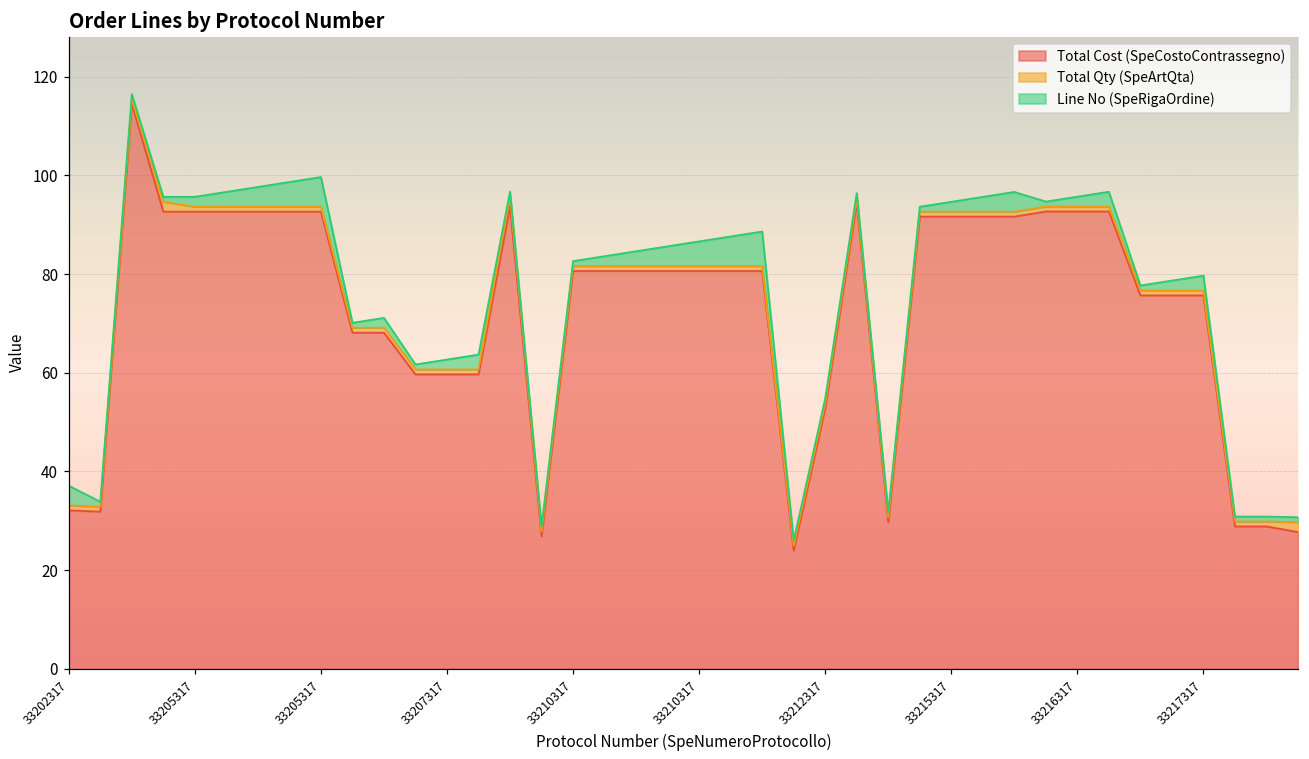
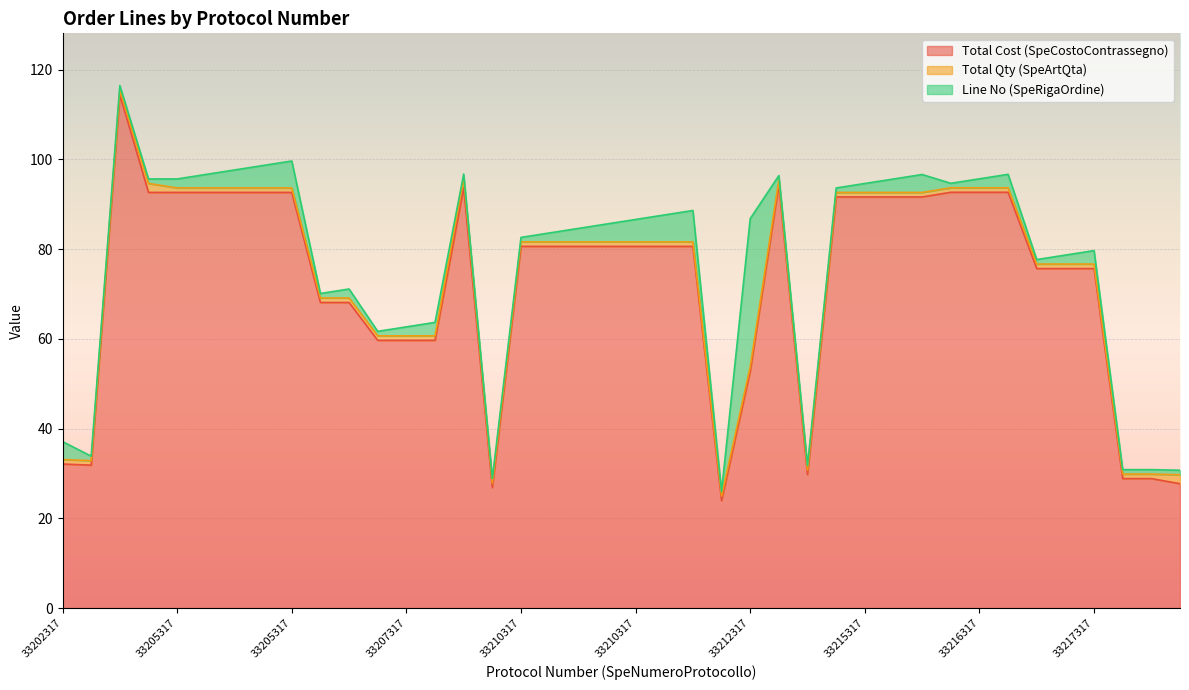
Line No (SpeRigaOrdine), 33212317: 1 -> 33
